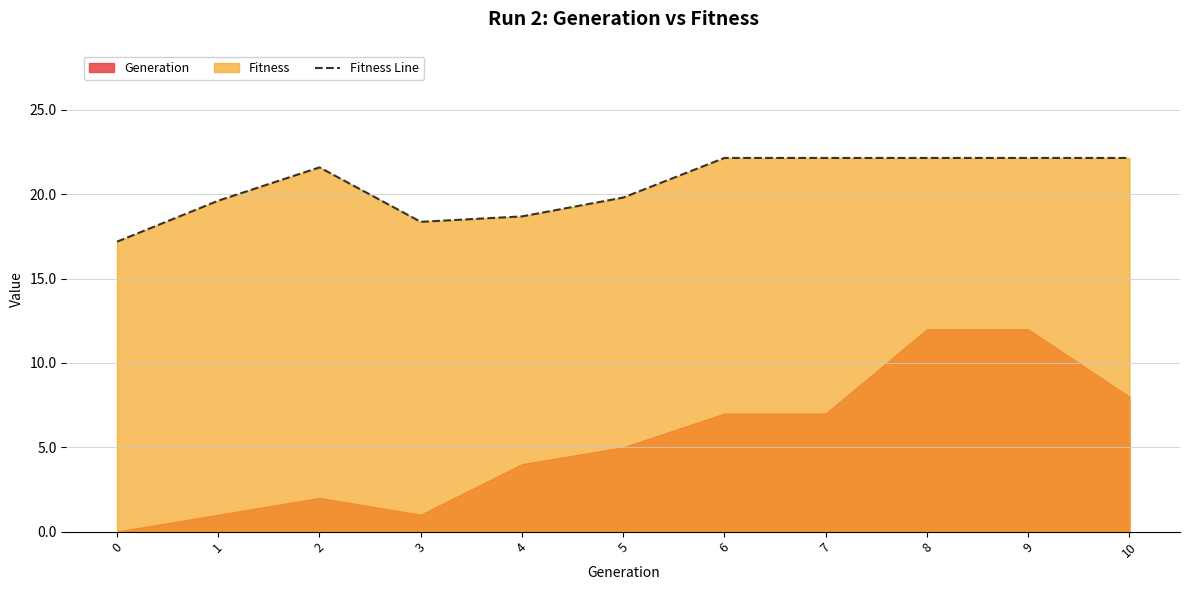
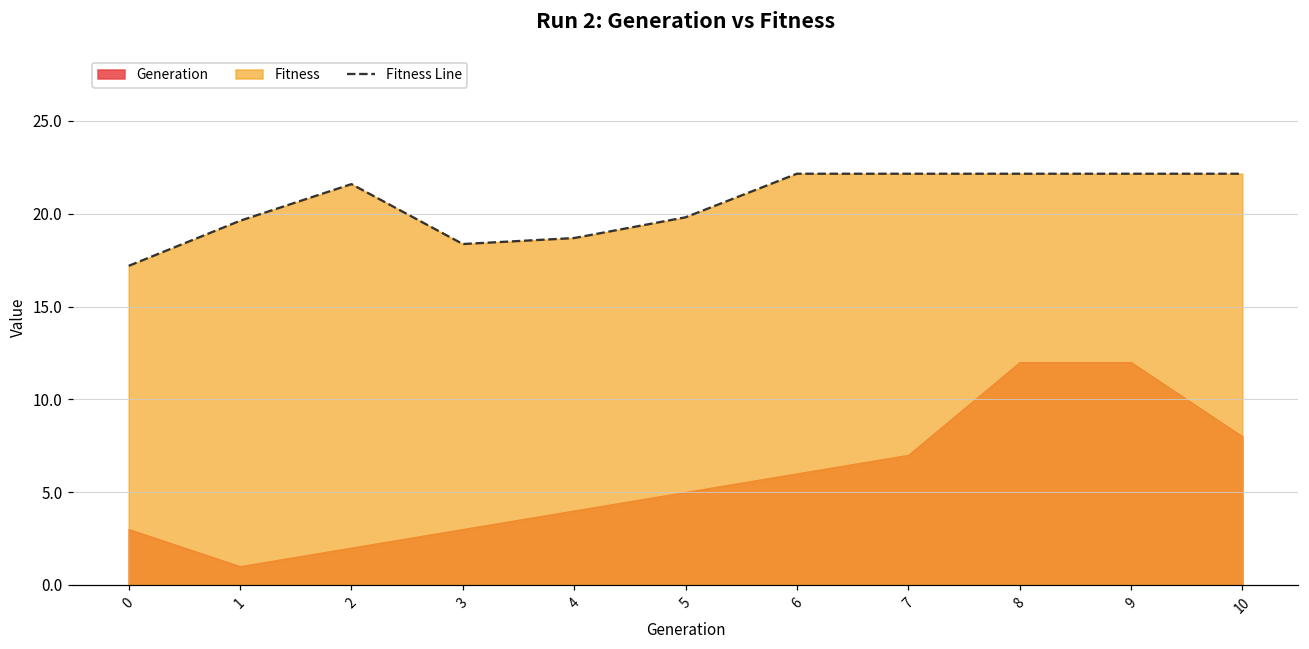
Generation, 0: 0 -> 3
Generation, 3: 1 -> 3
Generation, 6: 7 -> 6
